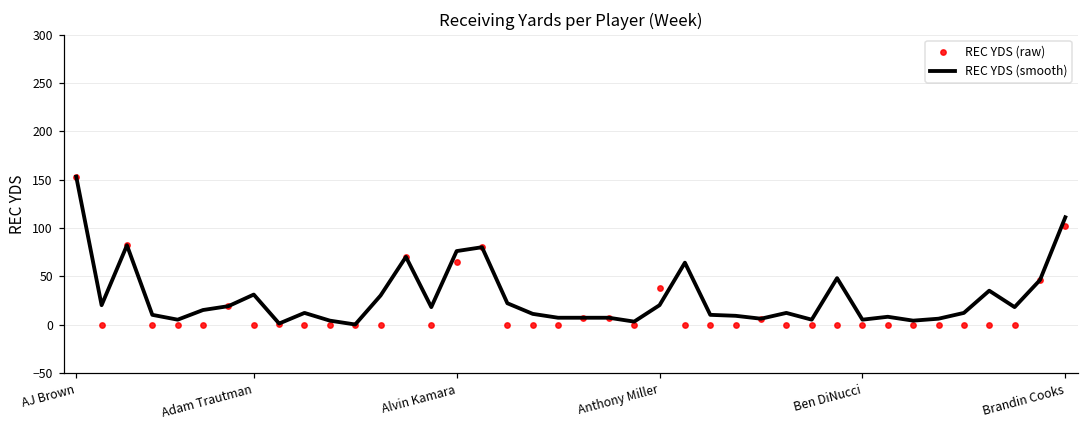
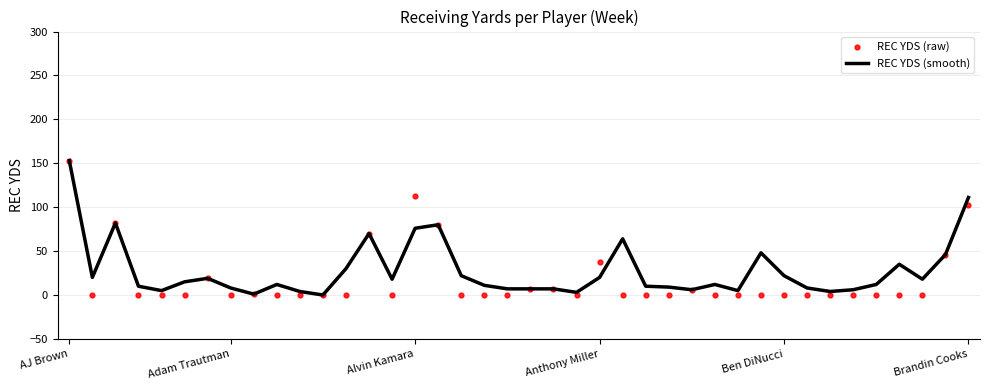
REC YDS (smooth), Adam Trautman: 30 -> 10
REC YDS (raw), Alvin Kamara: 70 -> 110
REC YDS (smooth), Ben DiNucci: 10 -> 20
